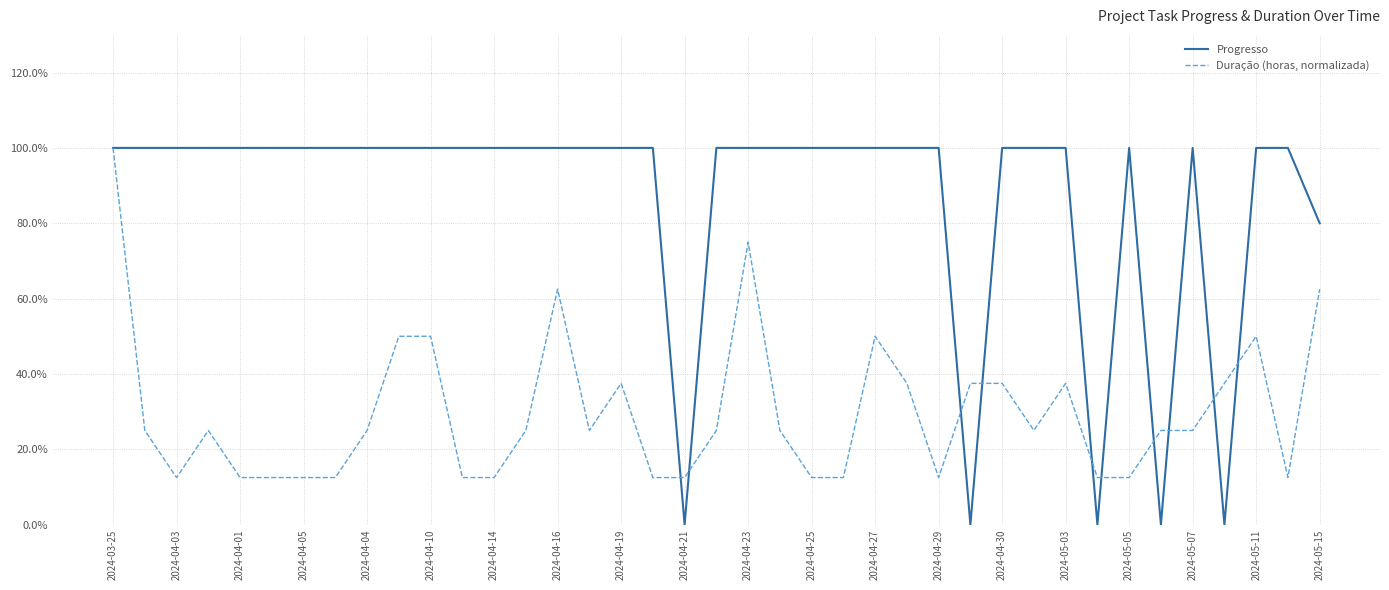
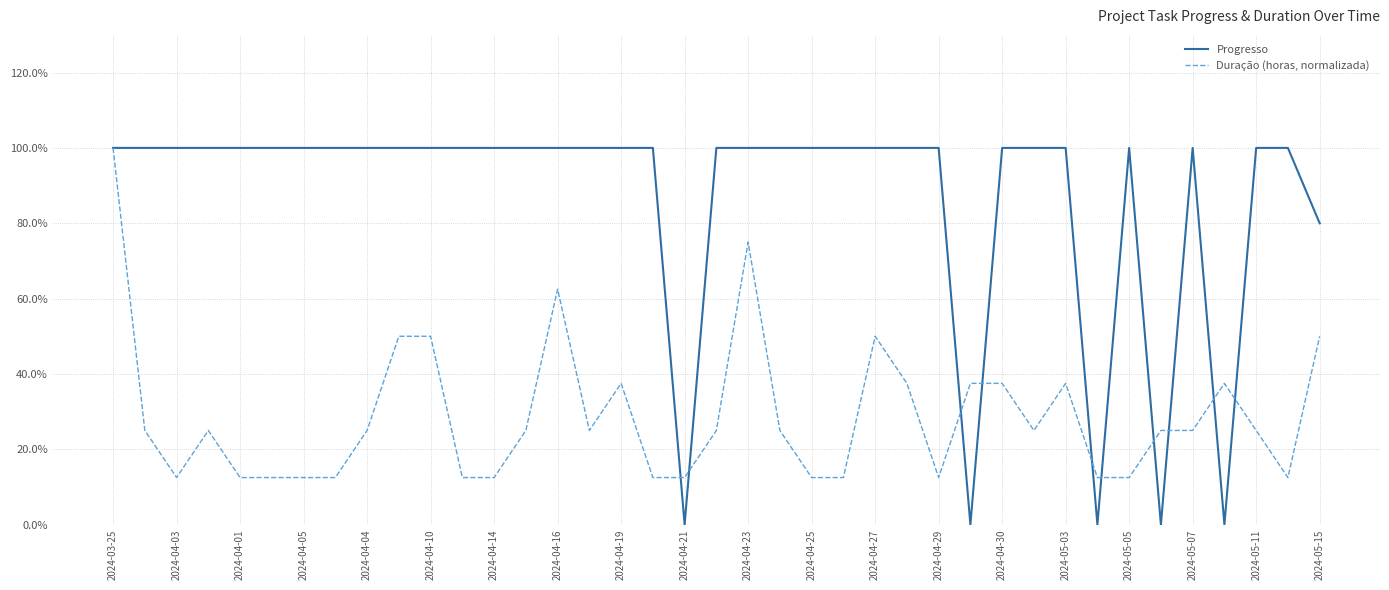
Duração (horas, normalizada), 2024-05-11: 50% -> 25%
Duração (horas, normalizada), 2024-05-15: 63% -> 50%
